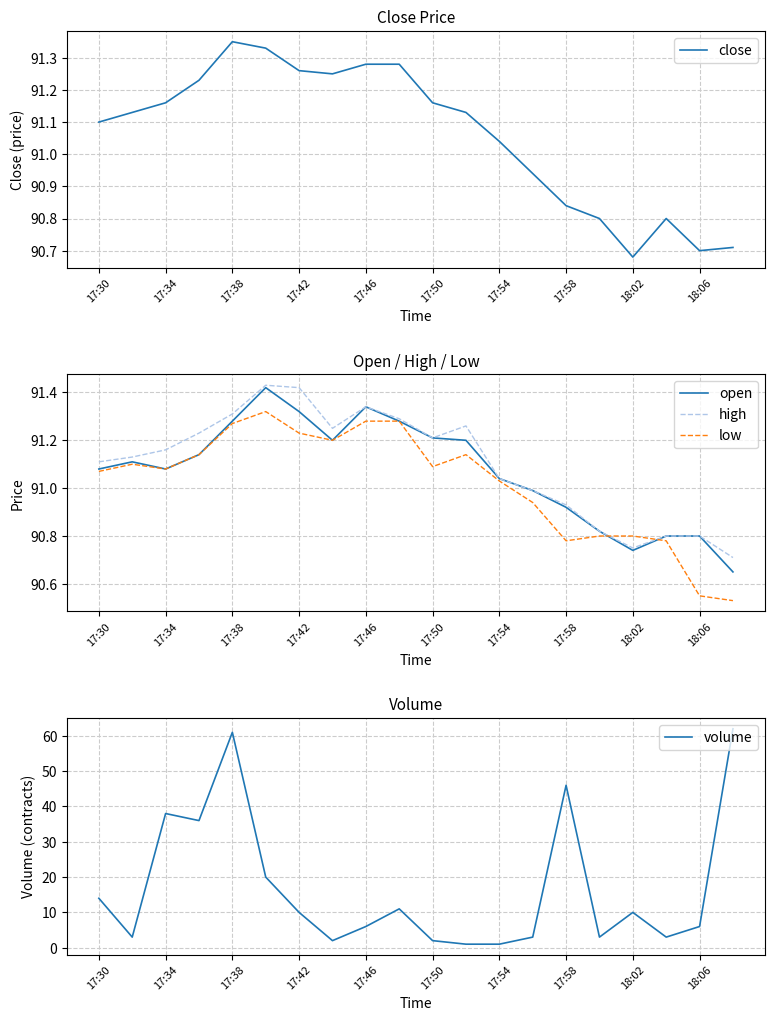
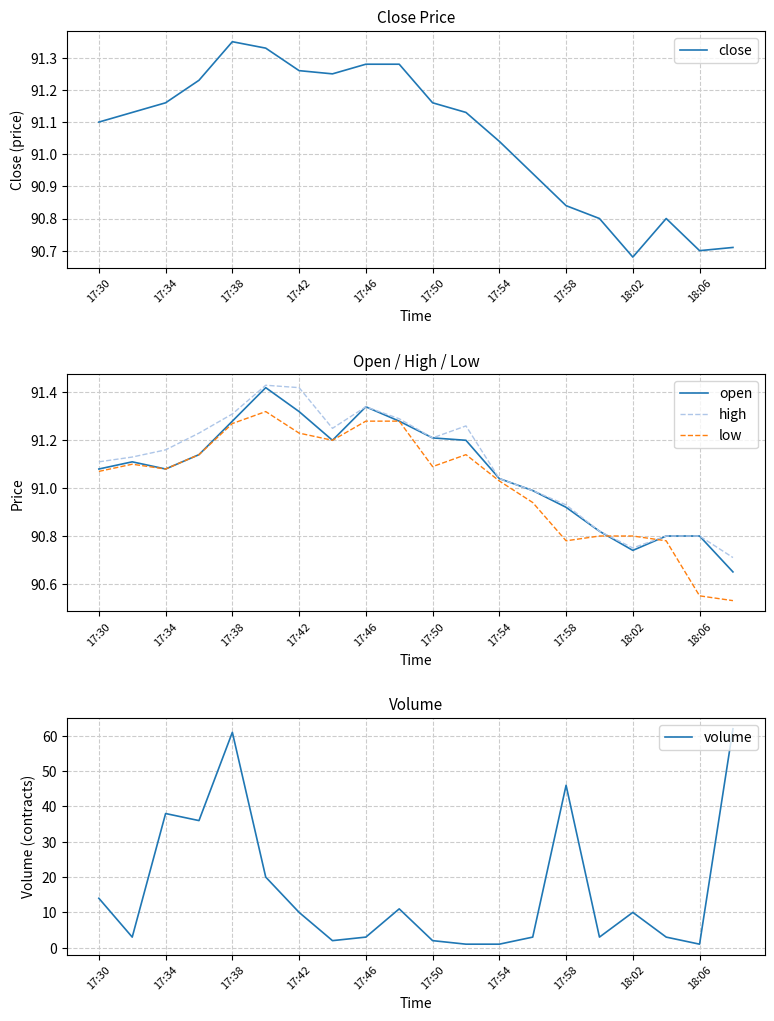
Volume, 17:46: 6 -> 3
Volume, 18:06: 6 -> 1
